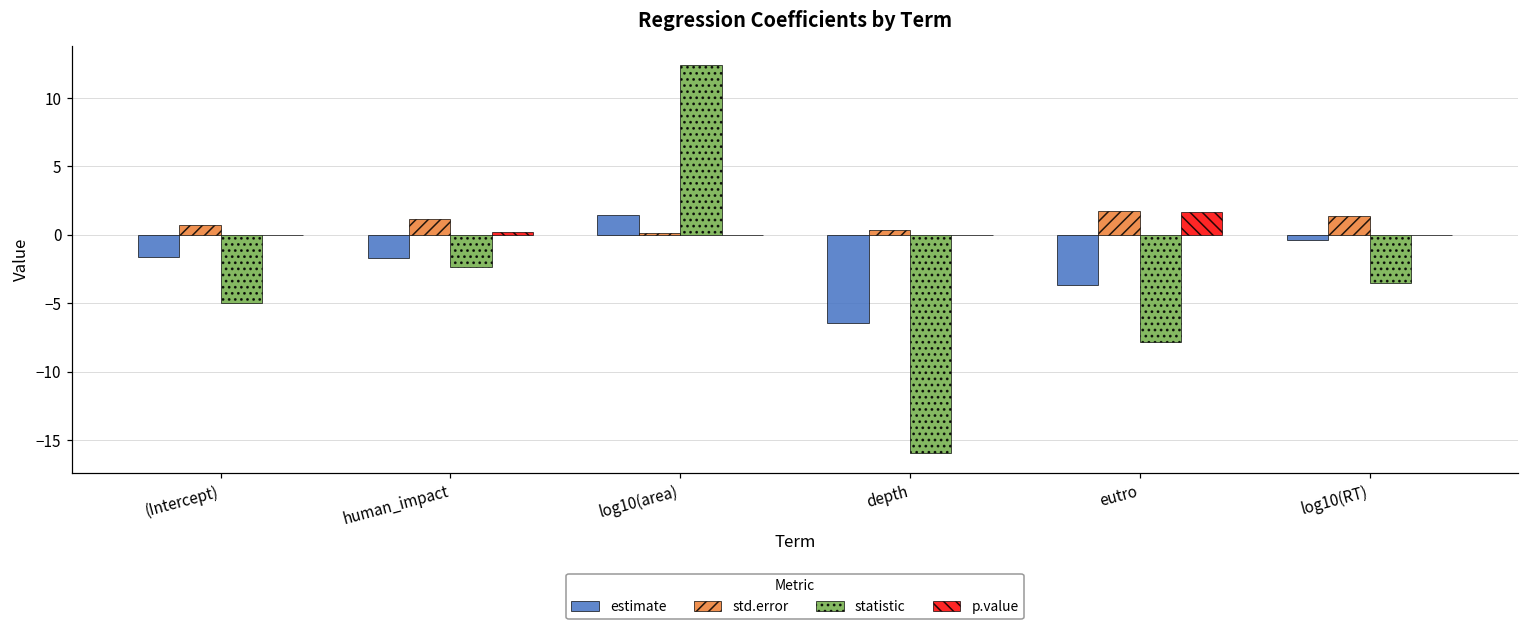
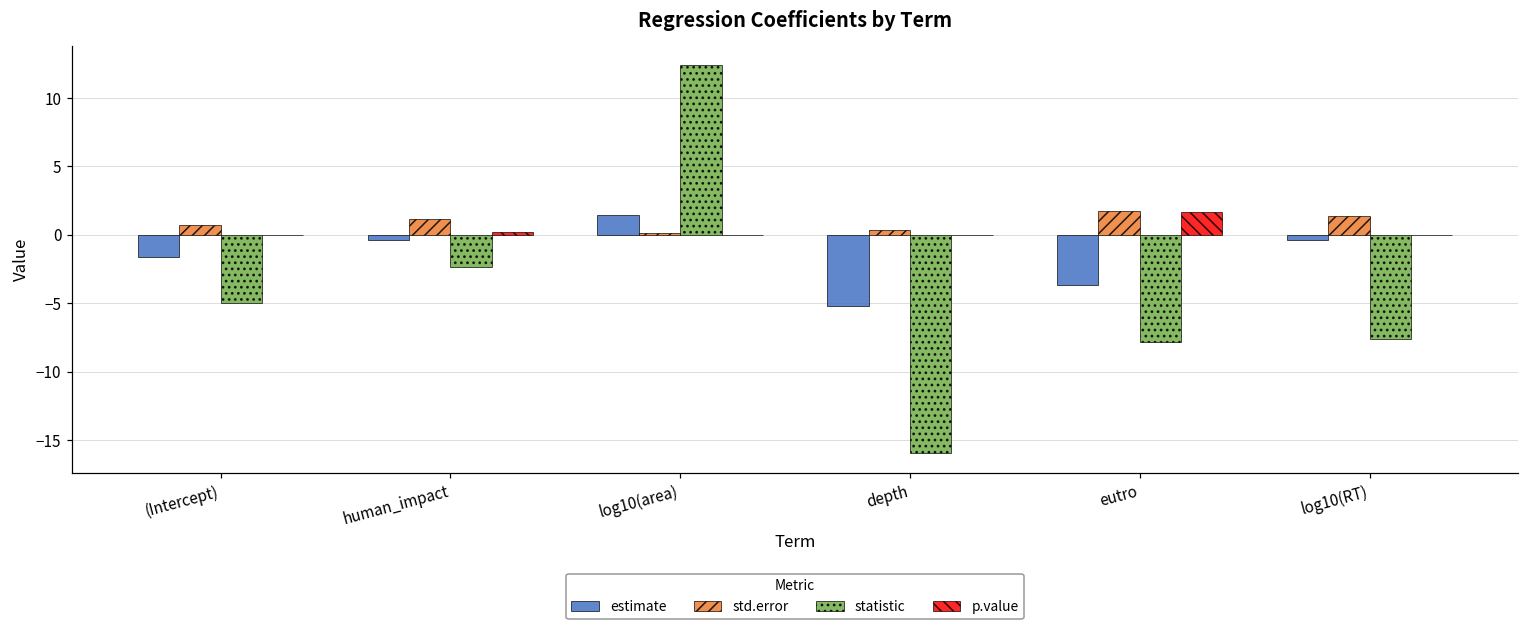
estimate, human_impact: -1.7 -> -0.4
estimate, depth: -6.5 -> -5.2
statistic, log10(RT): -3.5 -> -7.6
